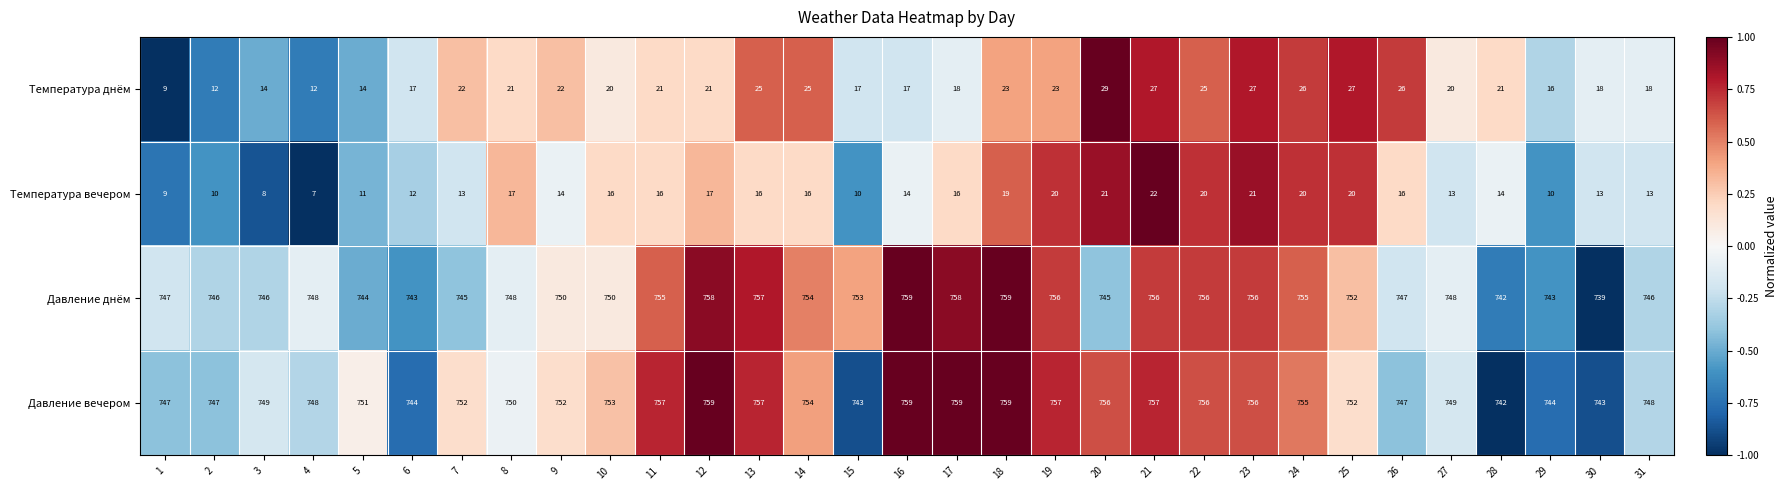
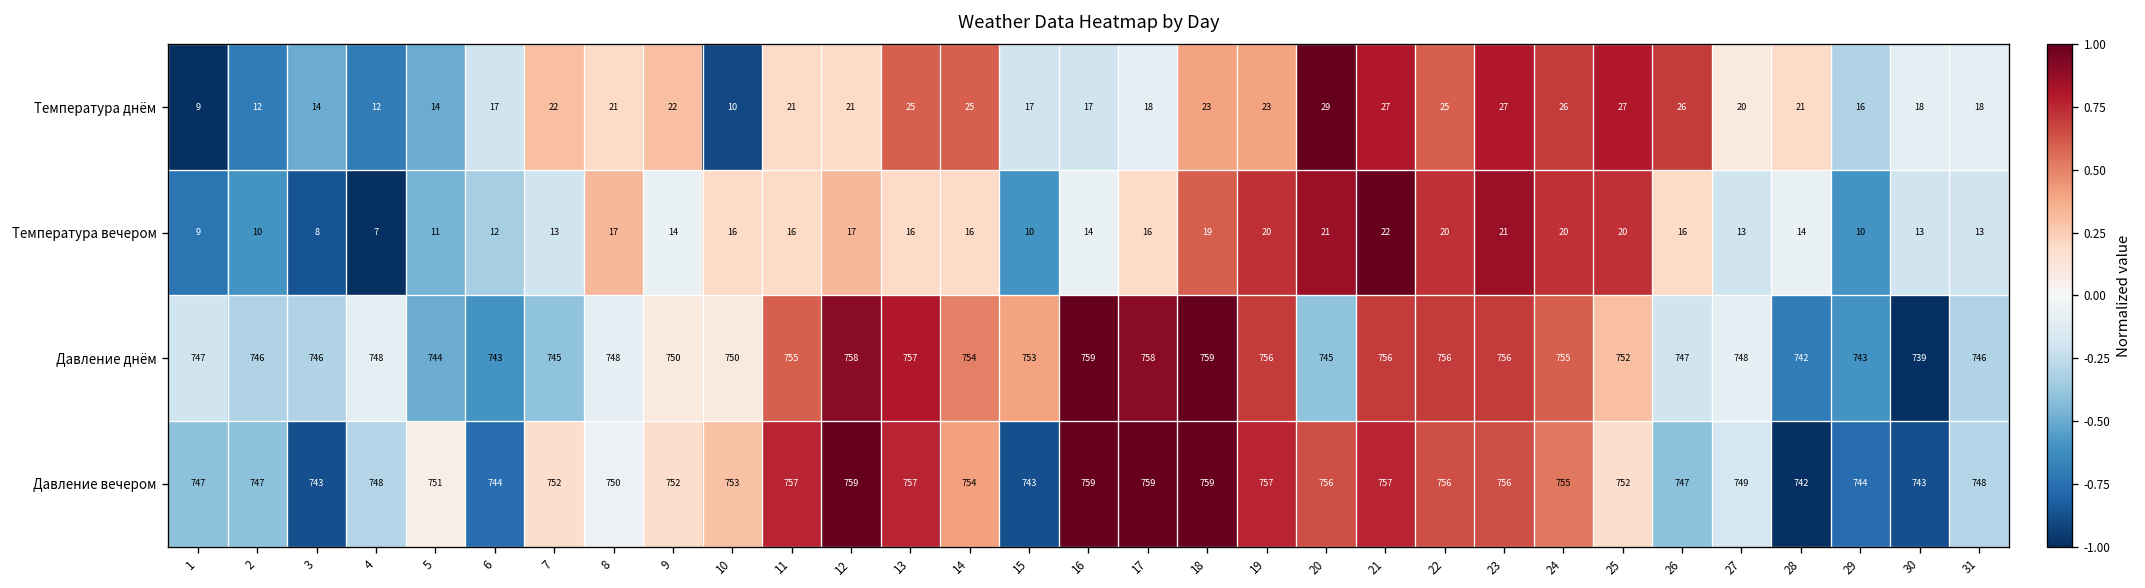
Температура днём, 10: 20 -> 10
Давление вечером, 3: 749 -> 743
